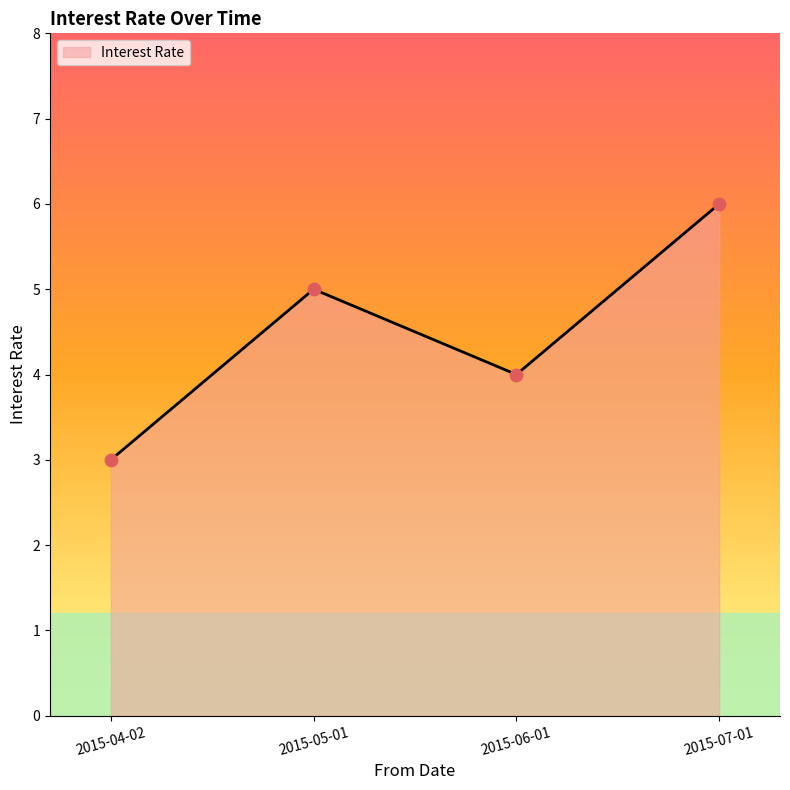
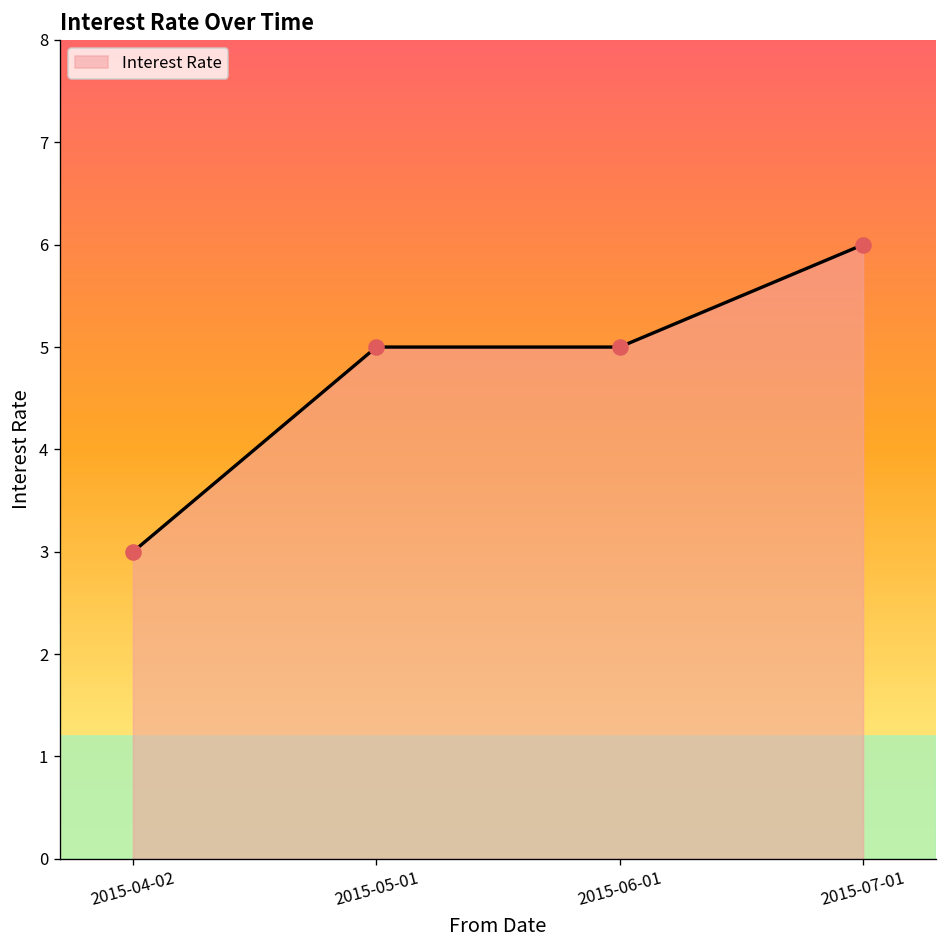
2015-06-01: 4 -> 5
